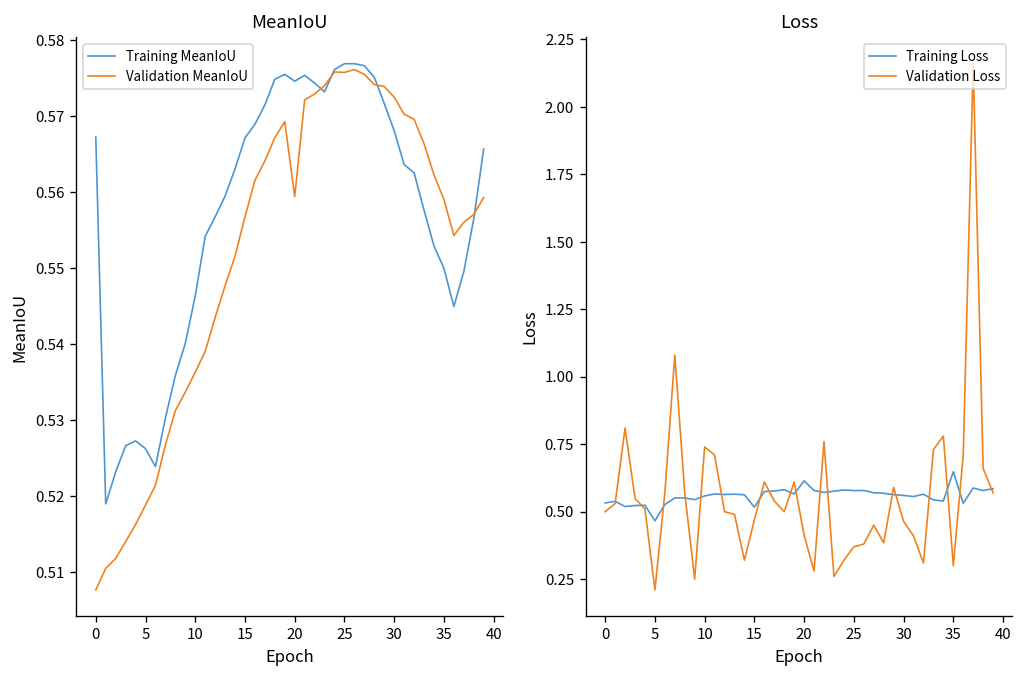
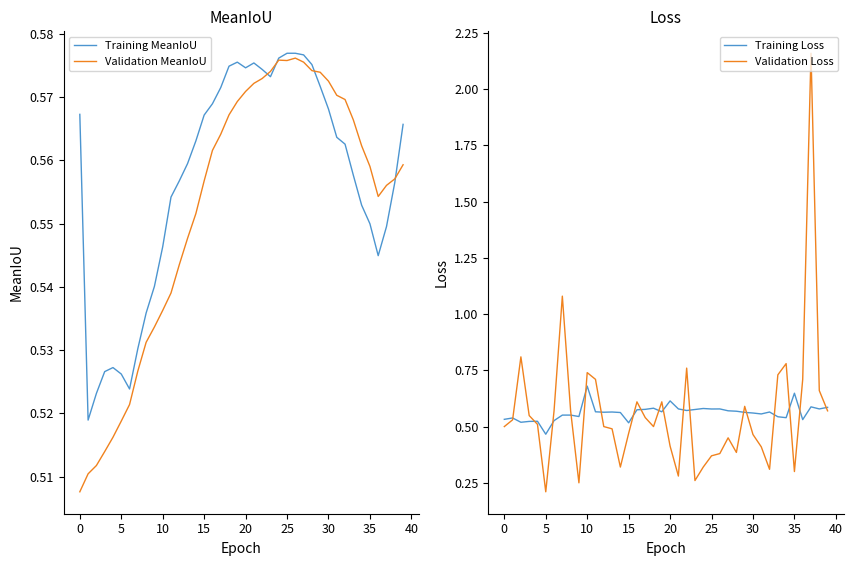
MeanIoU, Validation MeanIoU, 20: 0.559 -> 0.571
Loss, Training Loss, 10: 0.56 -> 0.68
